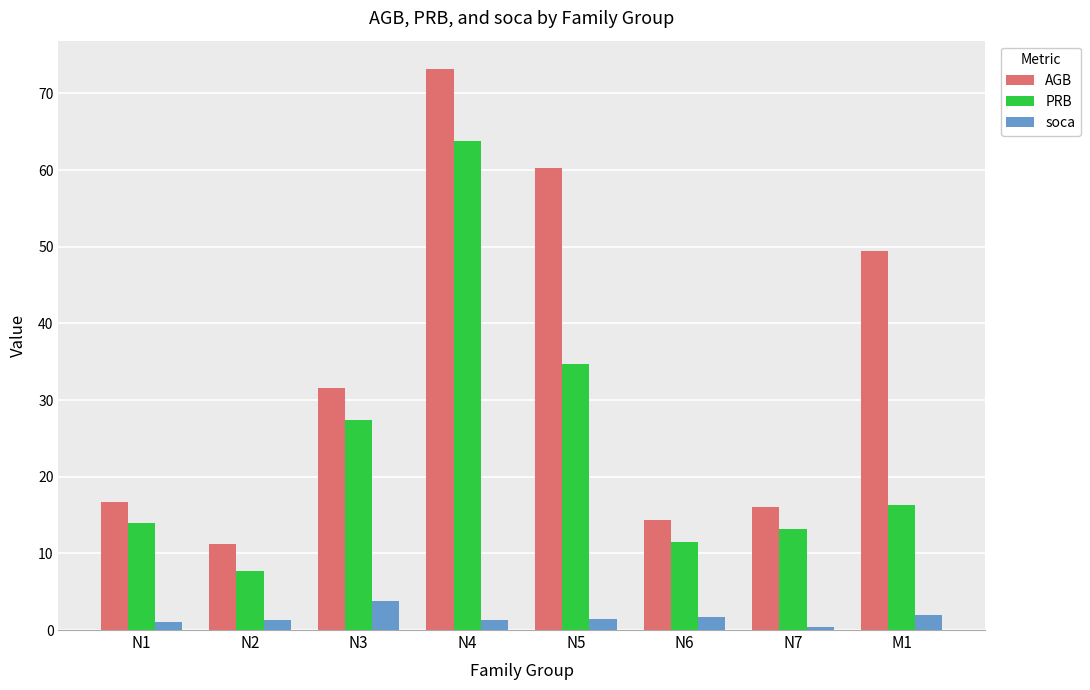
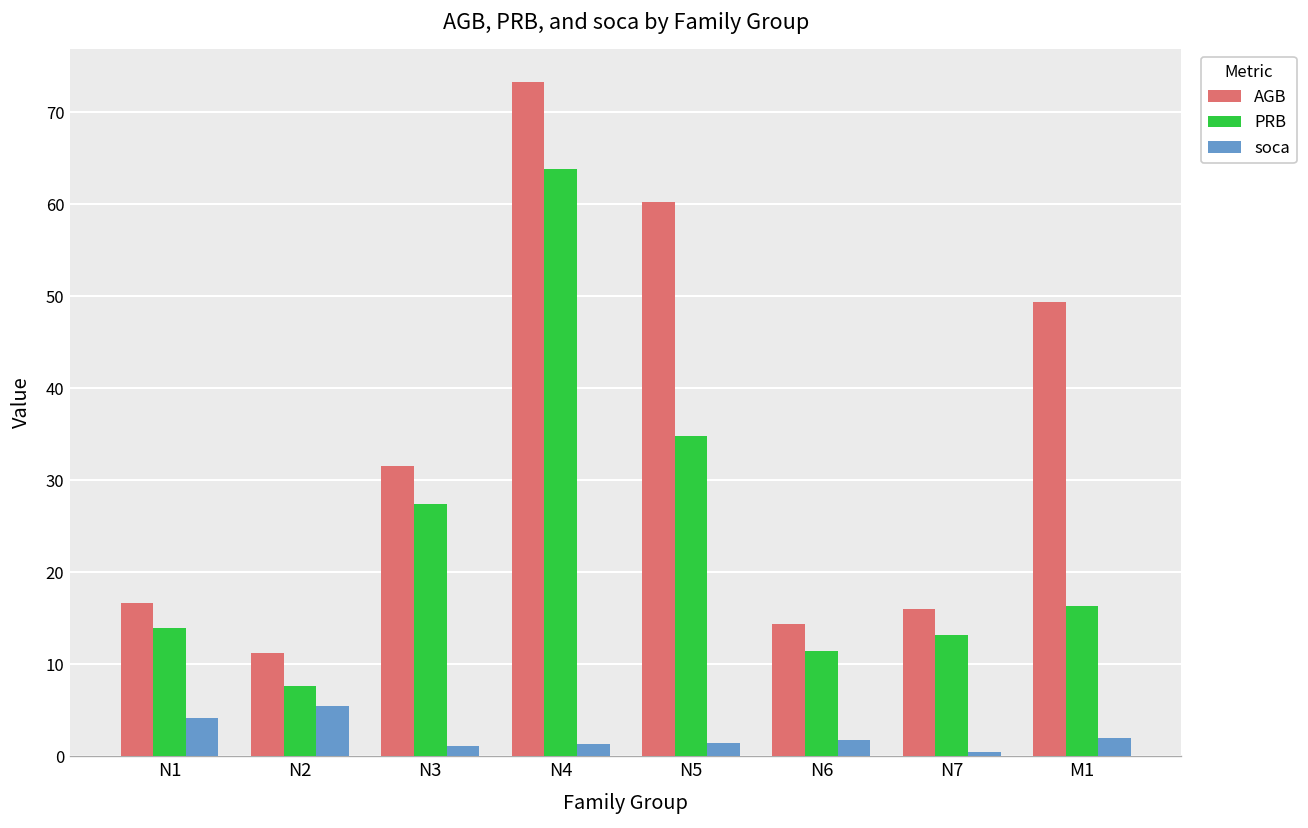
soca, N1: 1 -> 4
soca, N2: 1 -> 5
soca, N3: 4 -> 1
